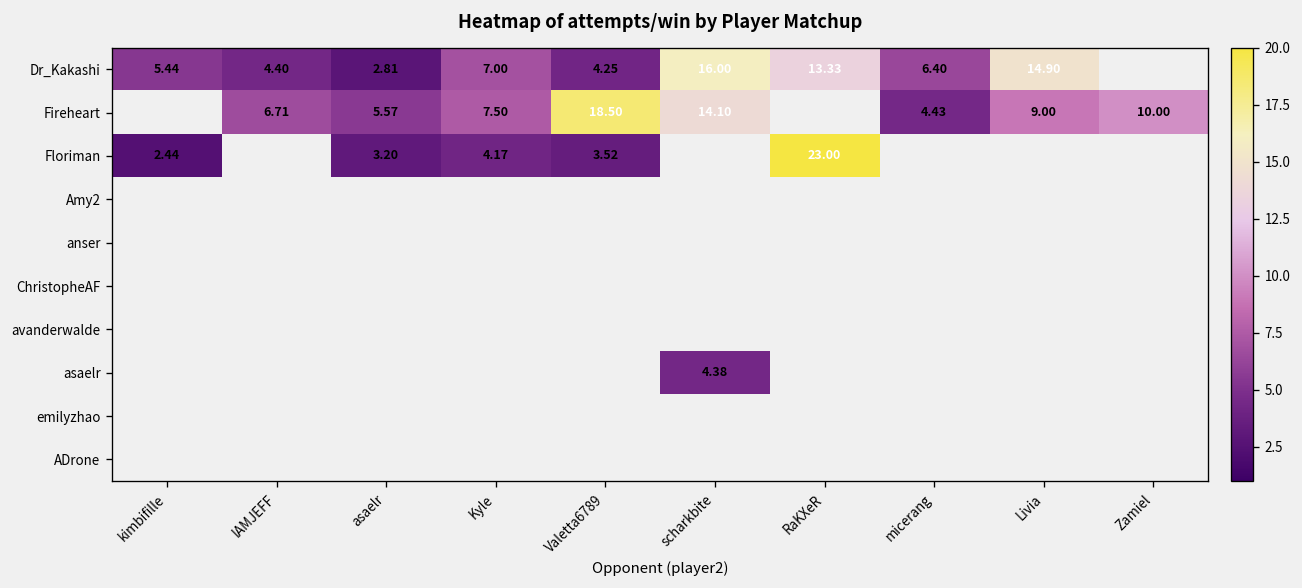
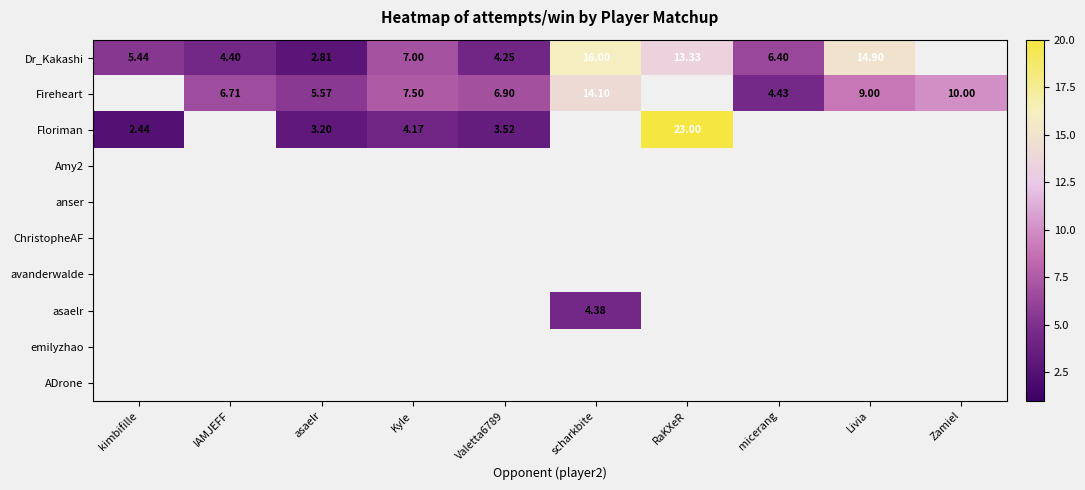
Fireheart, Valetta6789: 18.50 -> 6.90
